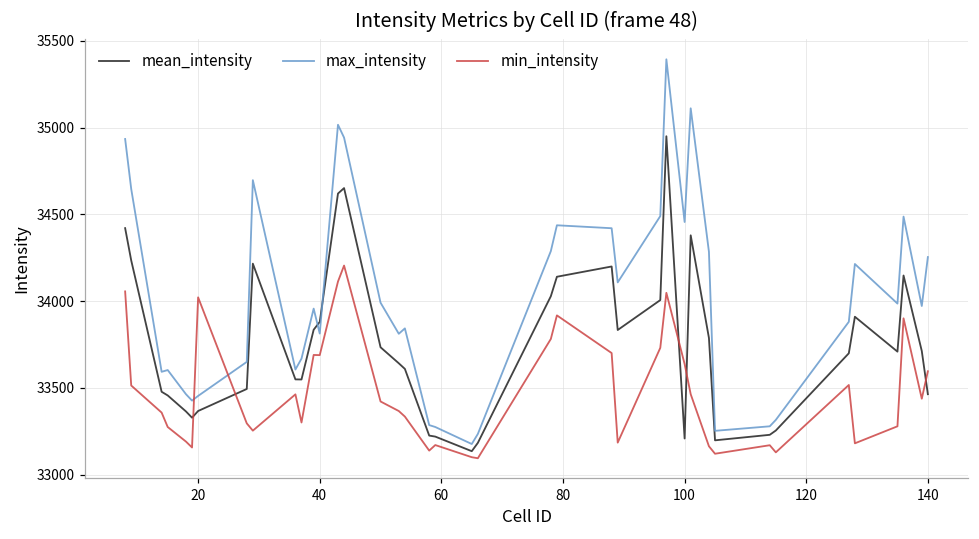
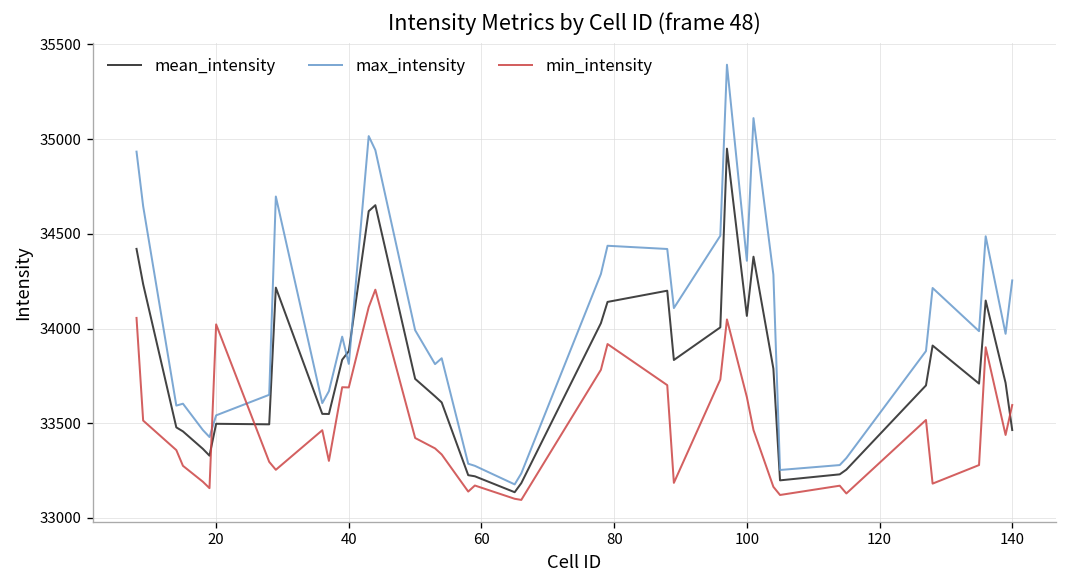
mean_intensity, 20: 33370 -> 33500
max_intensity, 20: 33450 -> 33540
mean_intensity, 100: 33210 -> 34070
max_intensity, 100: 34460 -> 34360
